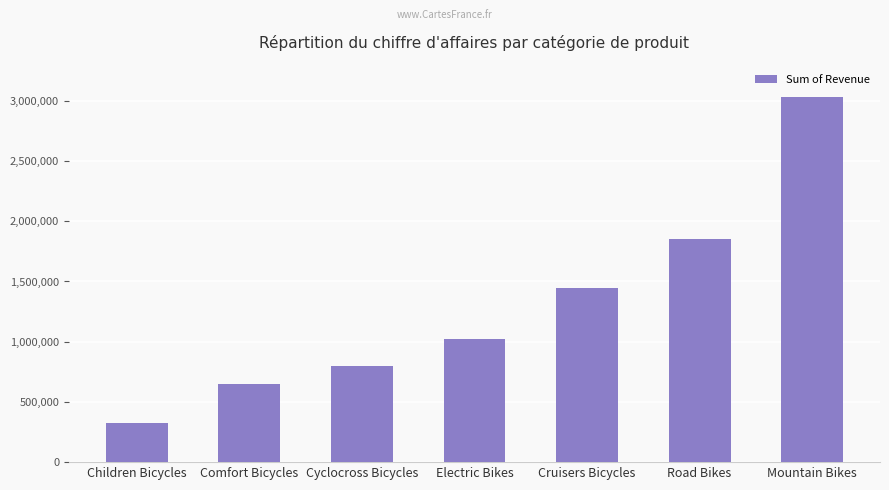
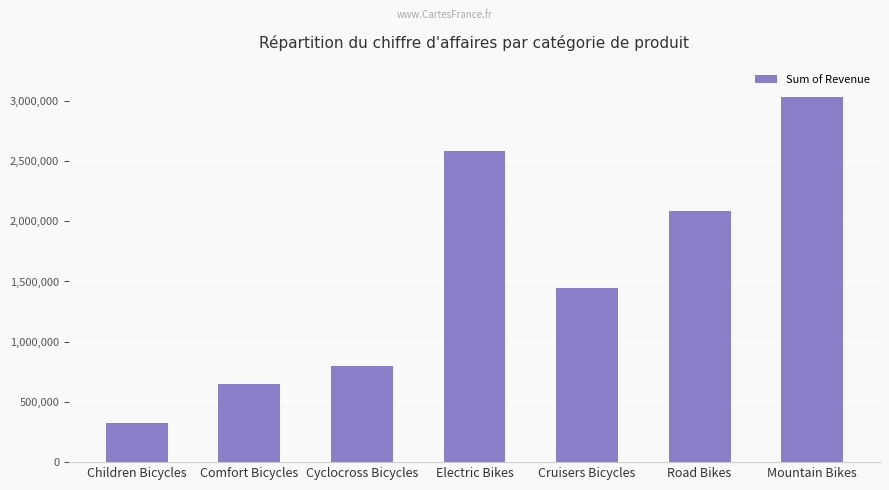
Electric Bikes: 1,020,000 -> 2,590,000
Road Bikes: 1,850,000 -> 2,080,000
